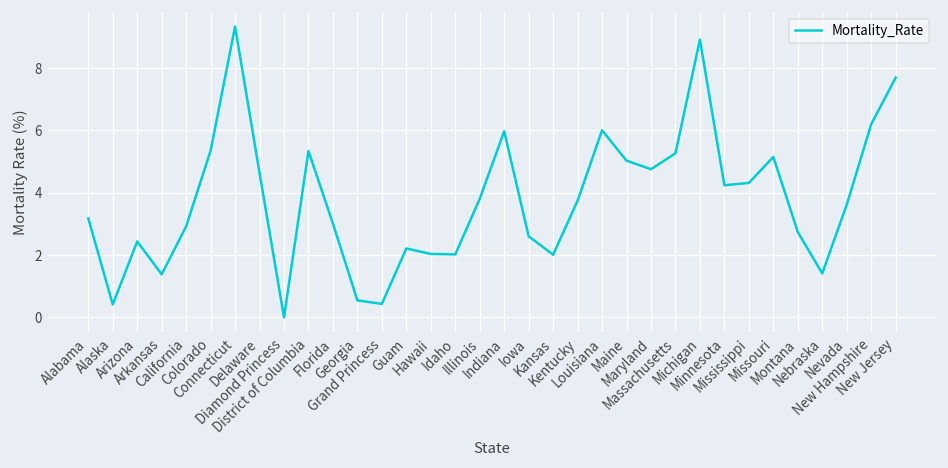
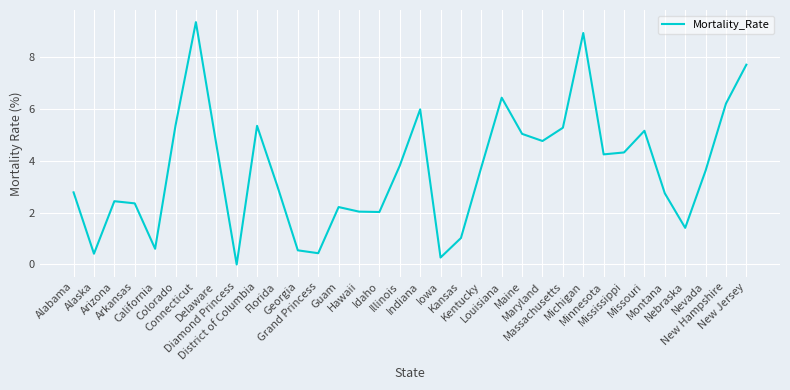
Alabama: 3.2 -> 2.8
Arkansas: 1.4 -> 2.4
California: 2.9 -> 0.6
Iowa: 2.6 -> 0.3
Kansas: 2.0 -> 1.0
Louisiana: 6.0 -> 6.4
